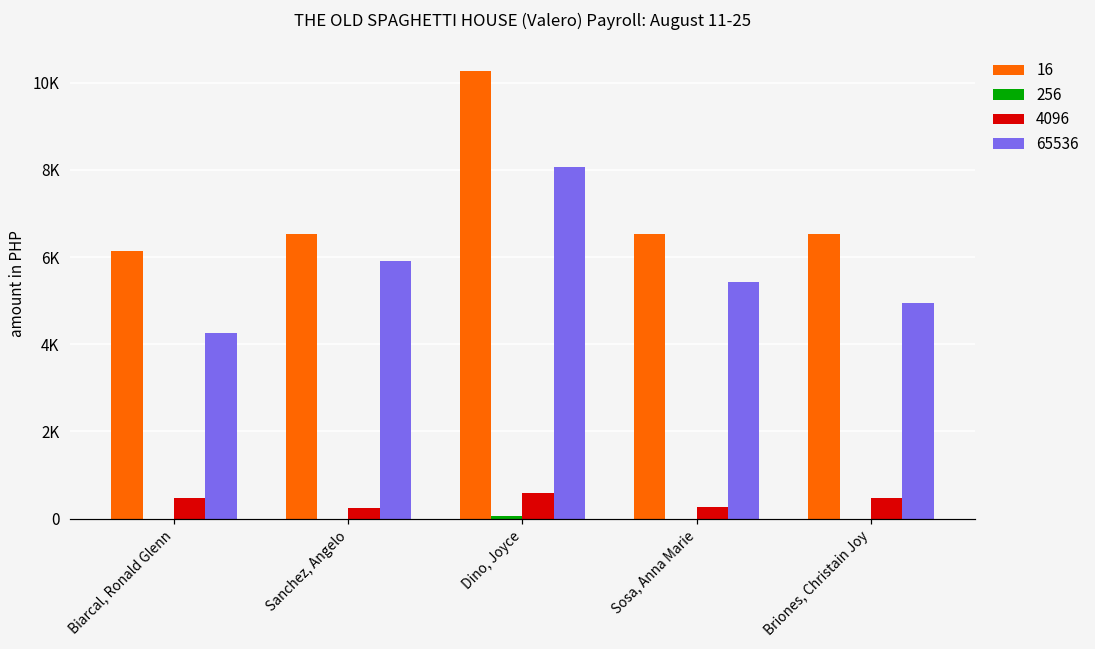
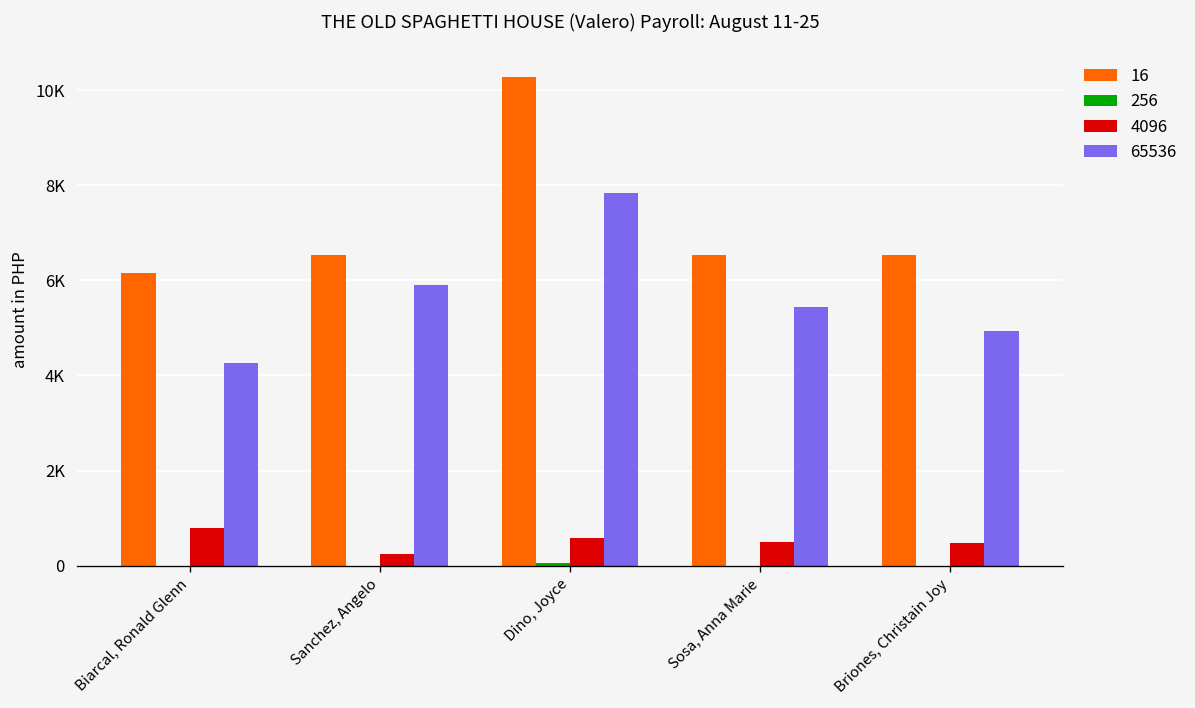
4096, Biarcal, Ronald Glenn: 500 -> 800
65536, Dino, Joyce: 8100 -> 7800
4096, Sosa, Anna Marie: 300 -> 500
